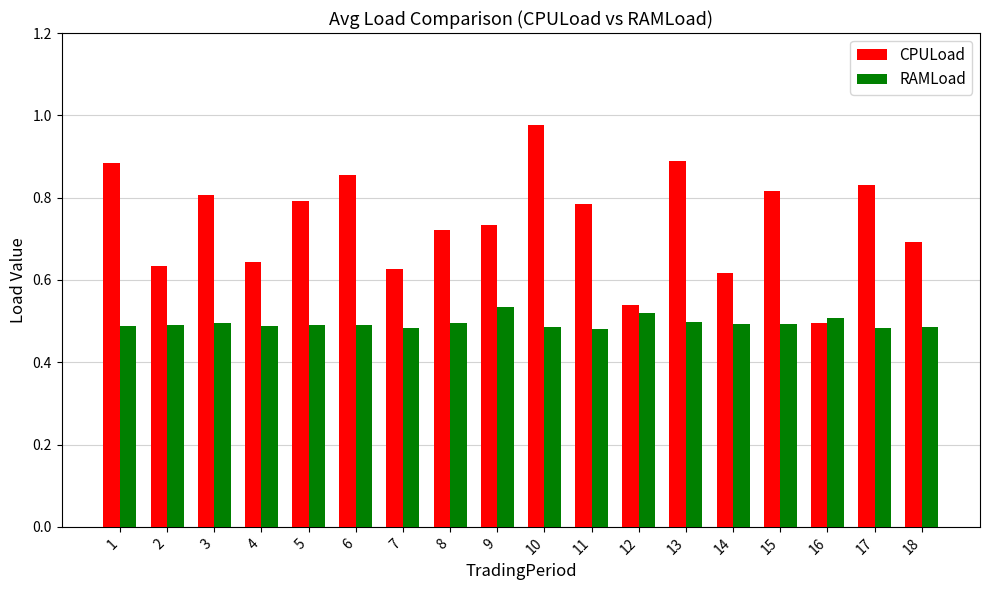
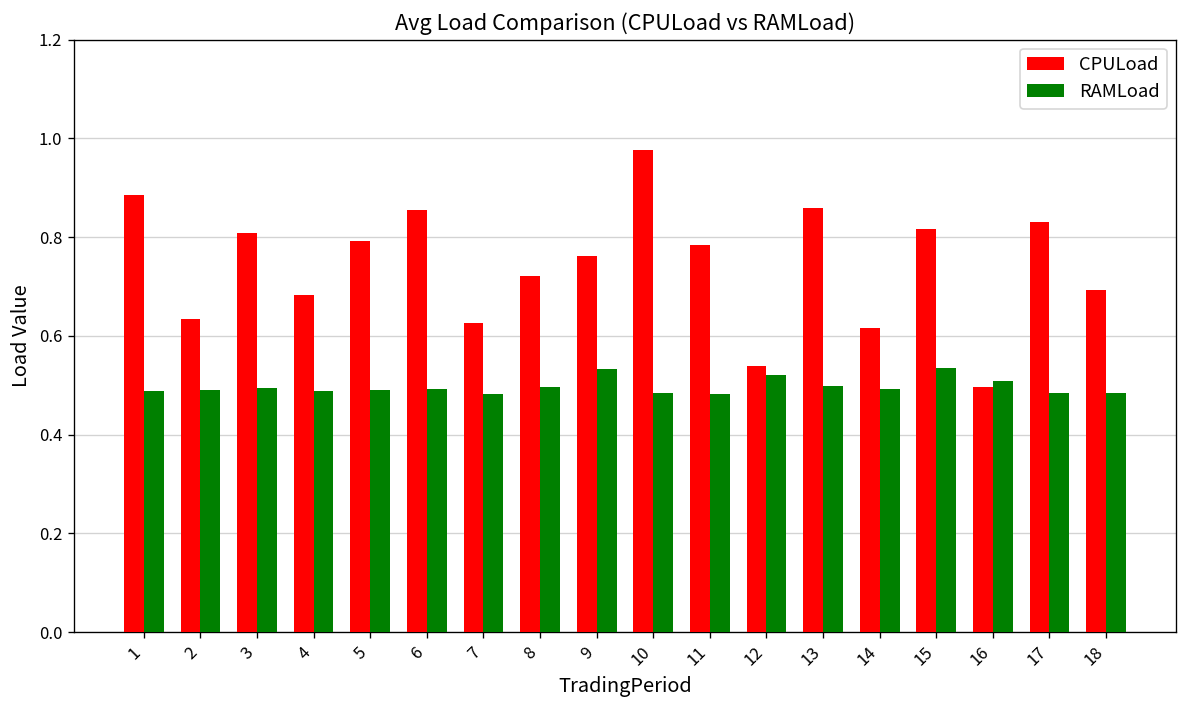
CPULoad, 4: 0.64 -> 0.68
CPULoad, 9: 0.73 -> 0.76
CPULoad, 13: 0.89 -> 0.86
RAMLoad, 15: 0.49 -> 0.53
